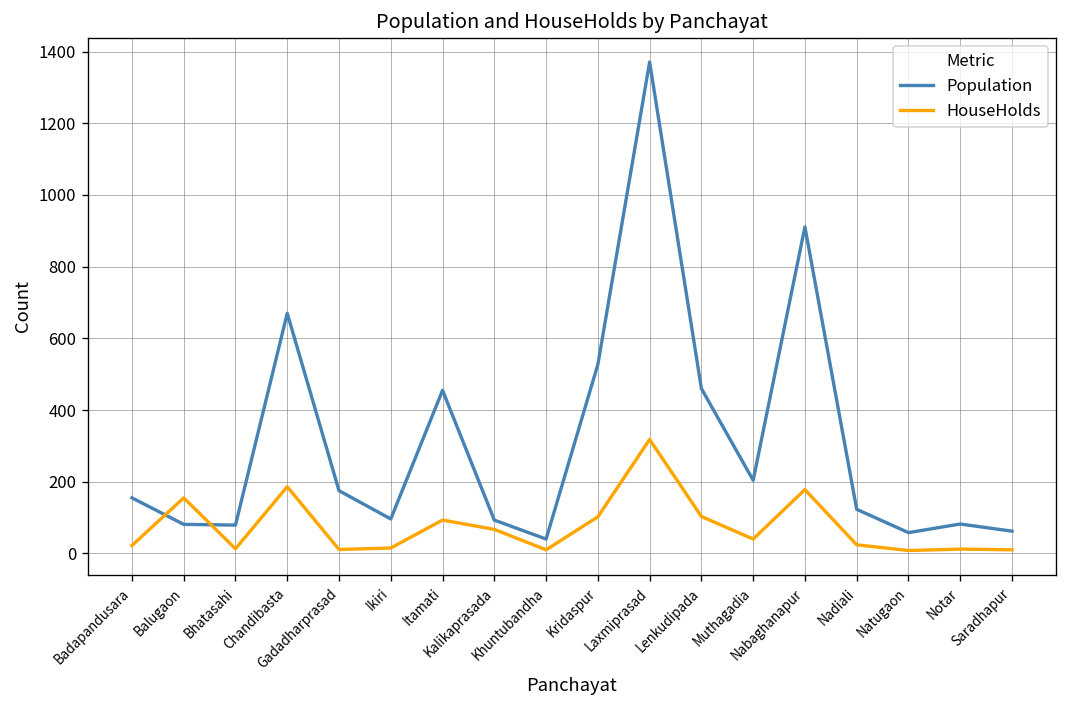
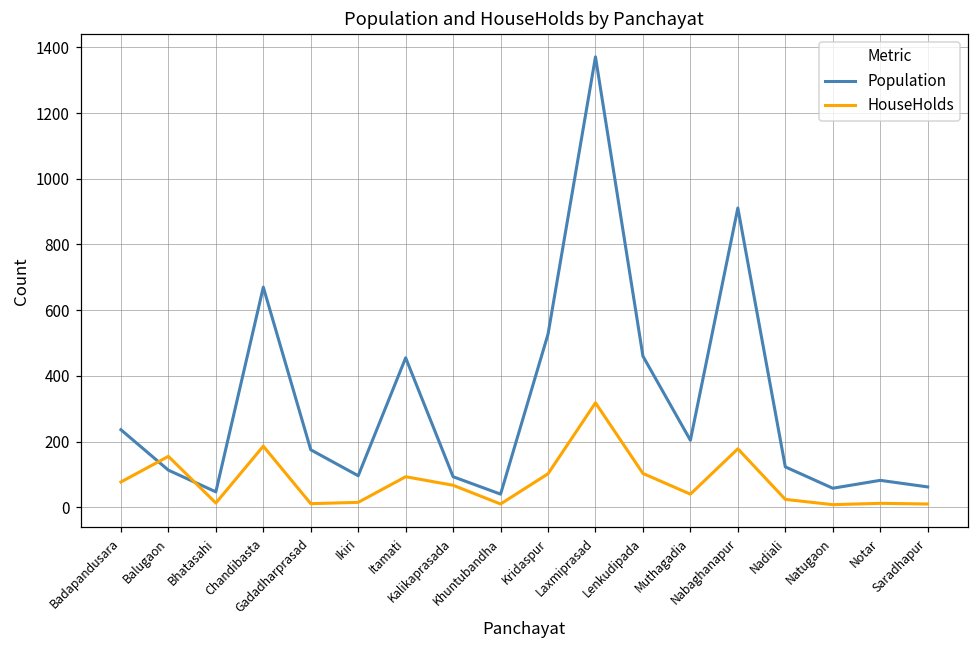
Population, Badapandusara: 160 -> 240
HouseHolds, Badapandusara: 20 -> 80
Population, Balugaon: 80 -> 110
Population, Bhatasahi: 80 -> 50
